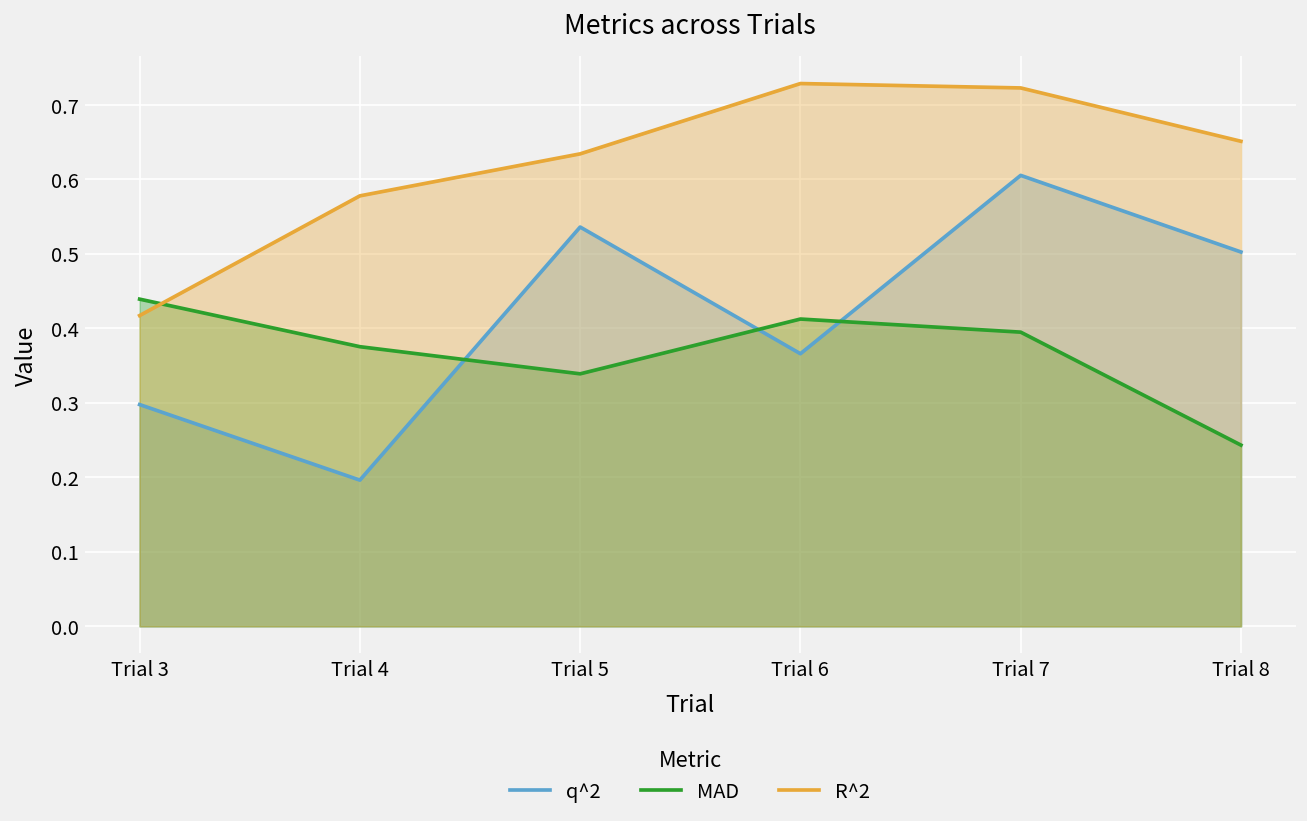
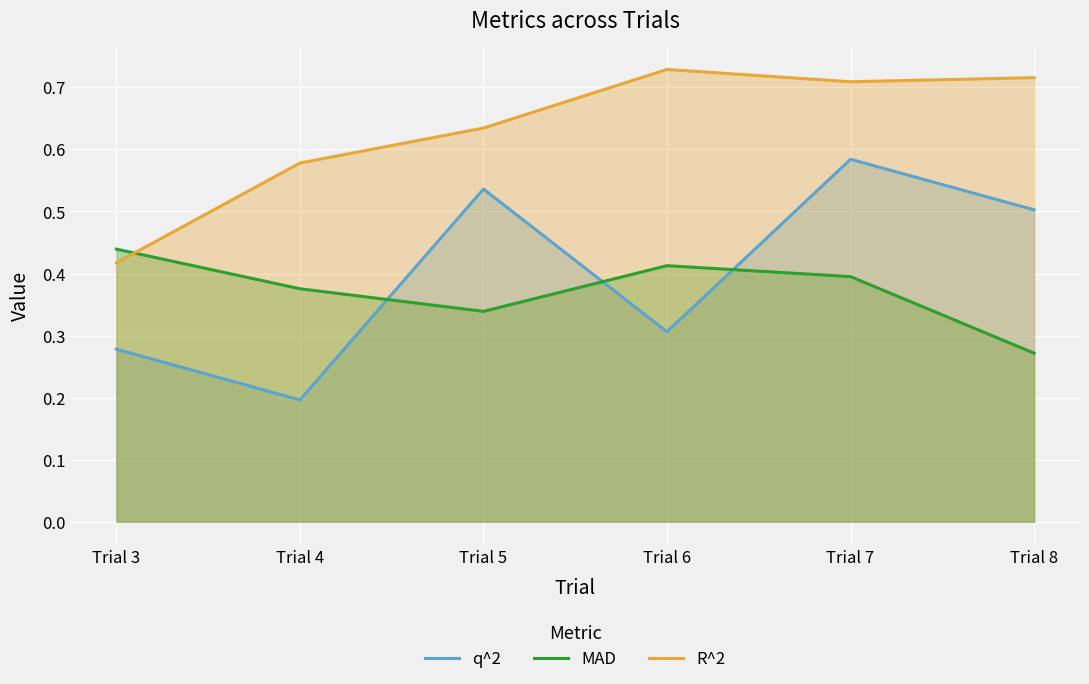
q^2, Trial 3: 0.30 -> 0.28
q^2, Trial 6: 0.37 -> 0.31
q^2, Trial 7: 0.61 -> 0.58
R^2, Trial 7: 0.72 -> 0.71
MAD, Trial 8: 0.24 -> 0.27
R^2, Trial 8: 0.65 -> 0.72
